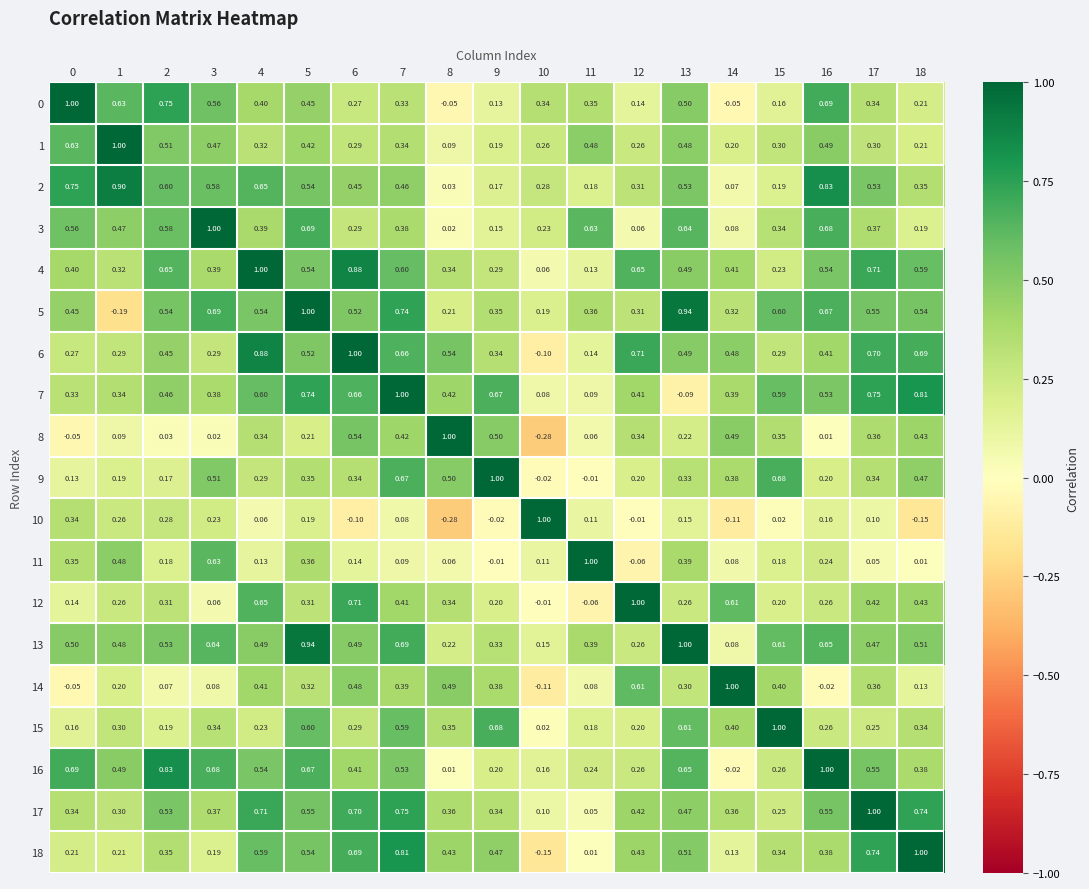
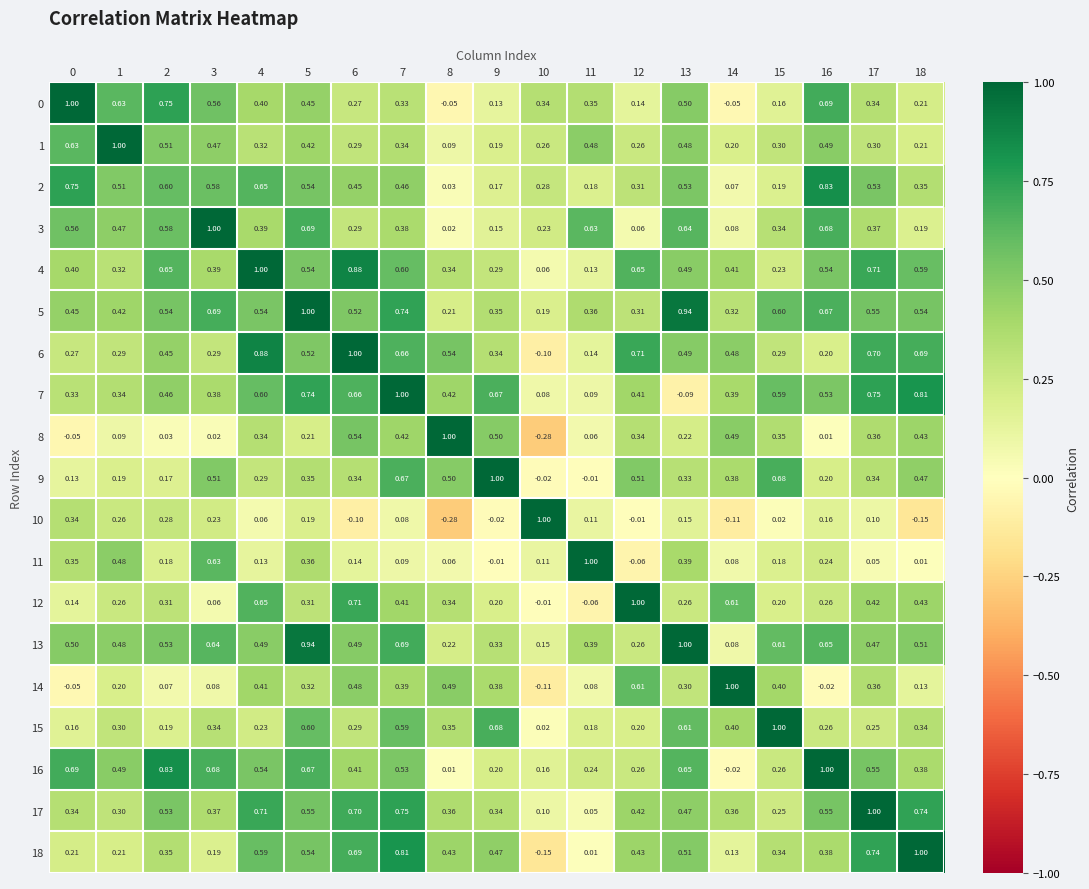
2, 1: 0.90 -> 0.51
5, 1: -0.19 -> 0.42
6, 16: 0.41 -> 0.20
9, 12: 0.20 -> 0.51
